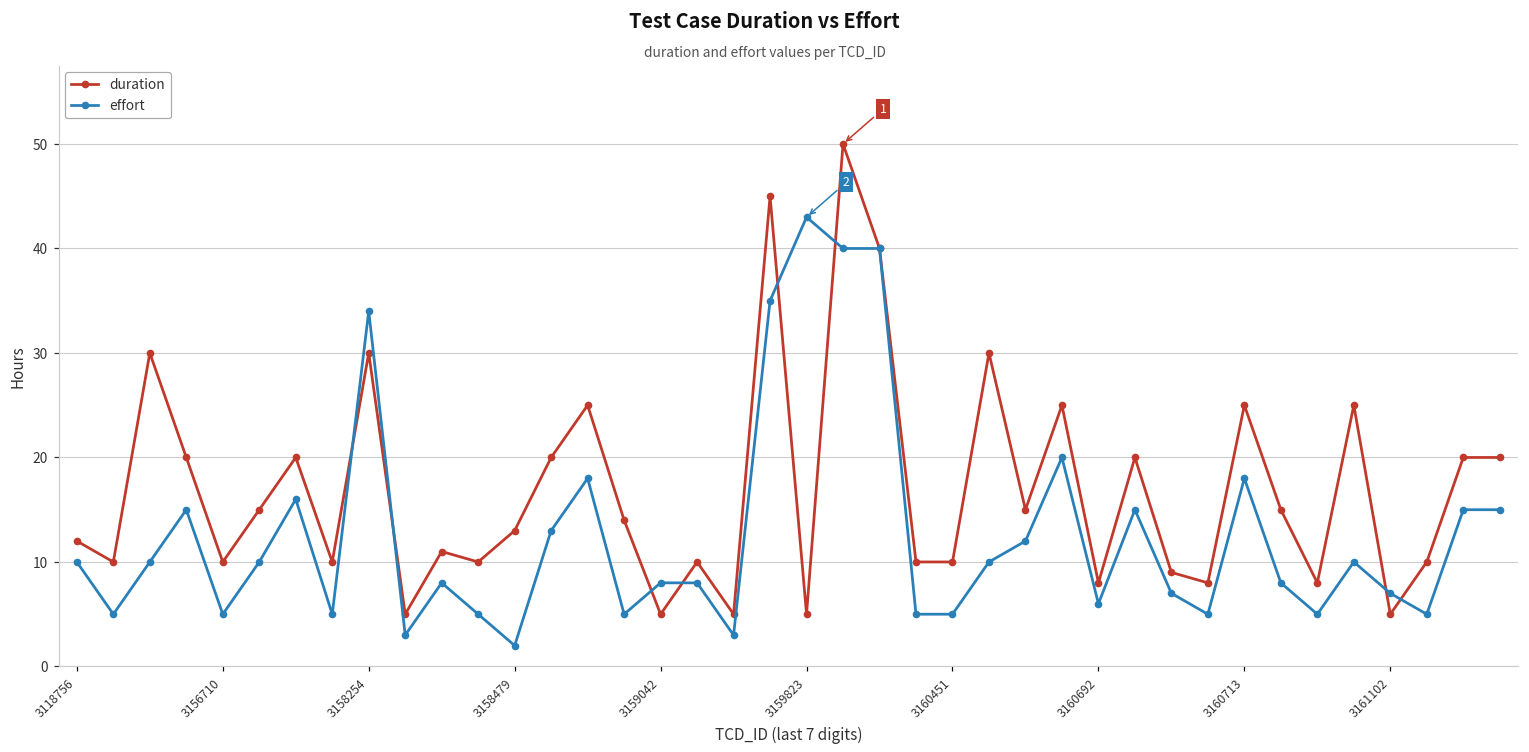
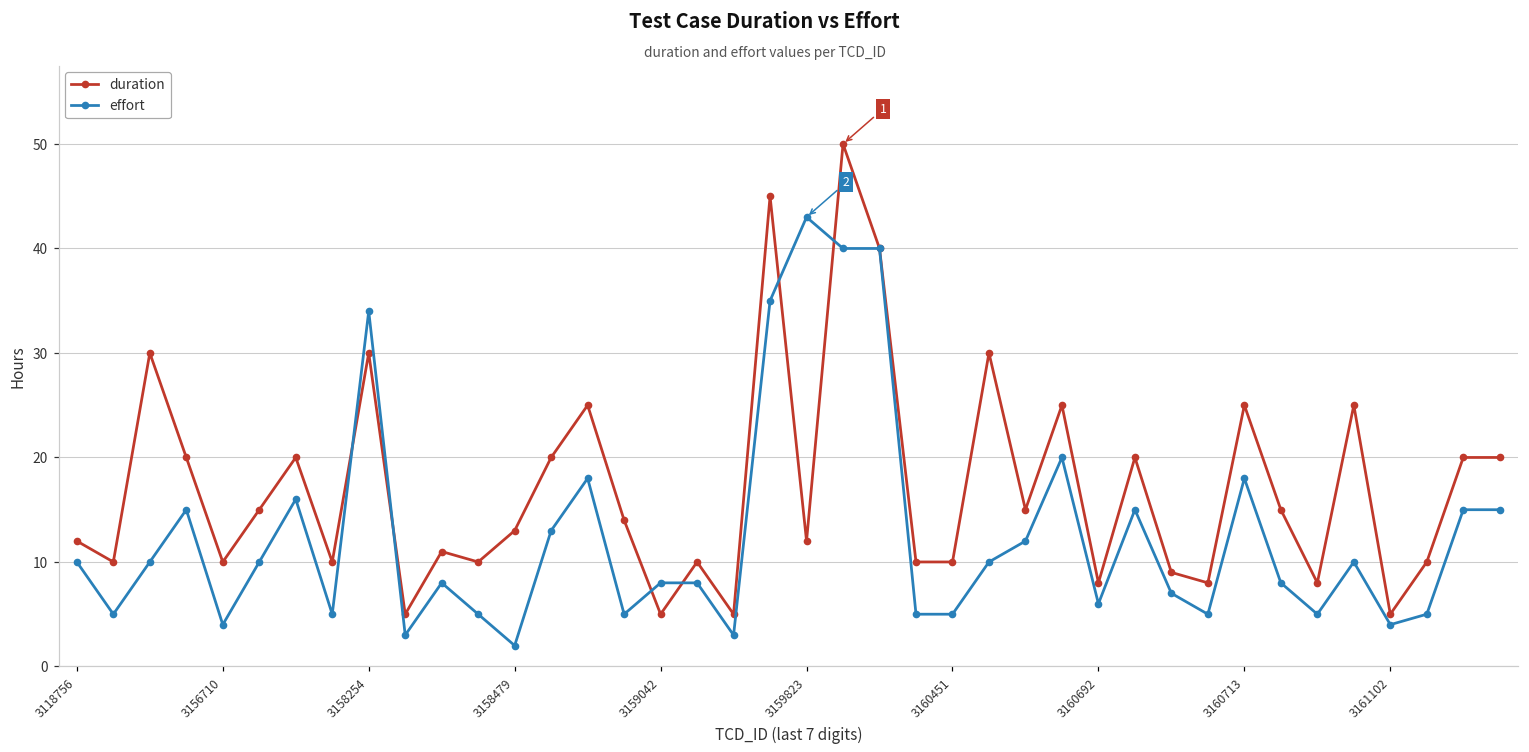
effort, 3156710: 5 -> 4
duration, 3159823: 5 -> 12
effort, 3161102: 7 -> 4
